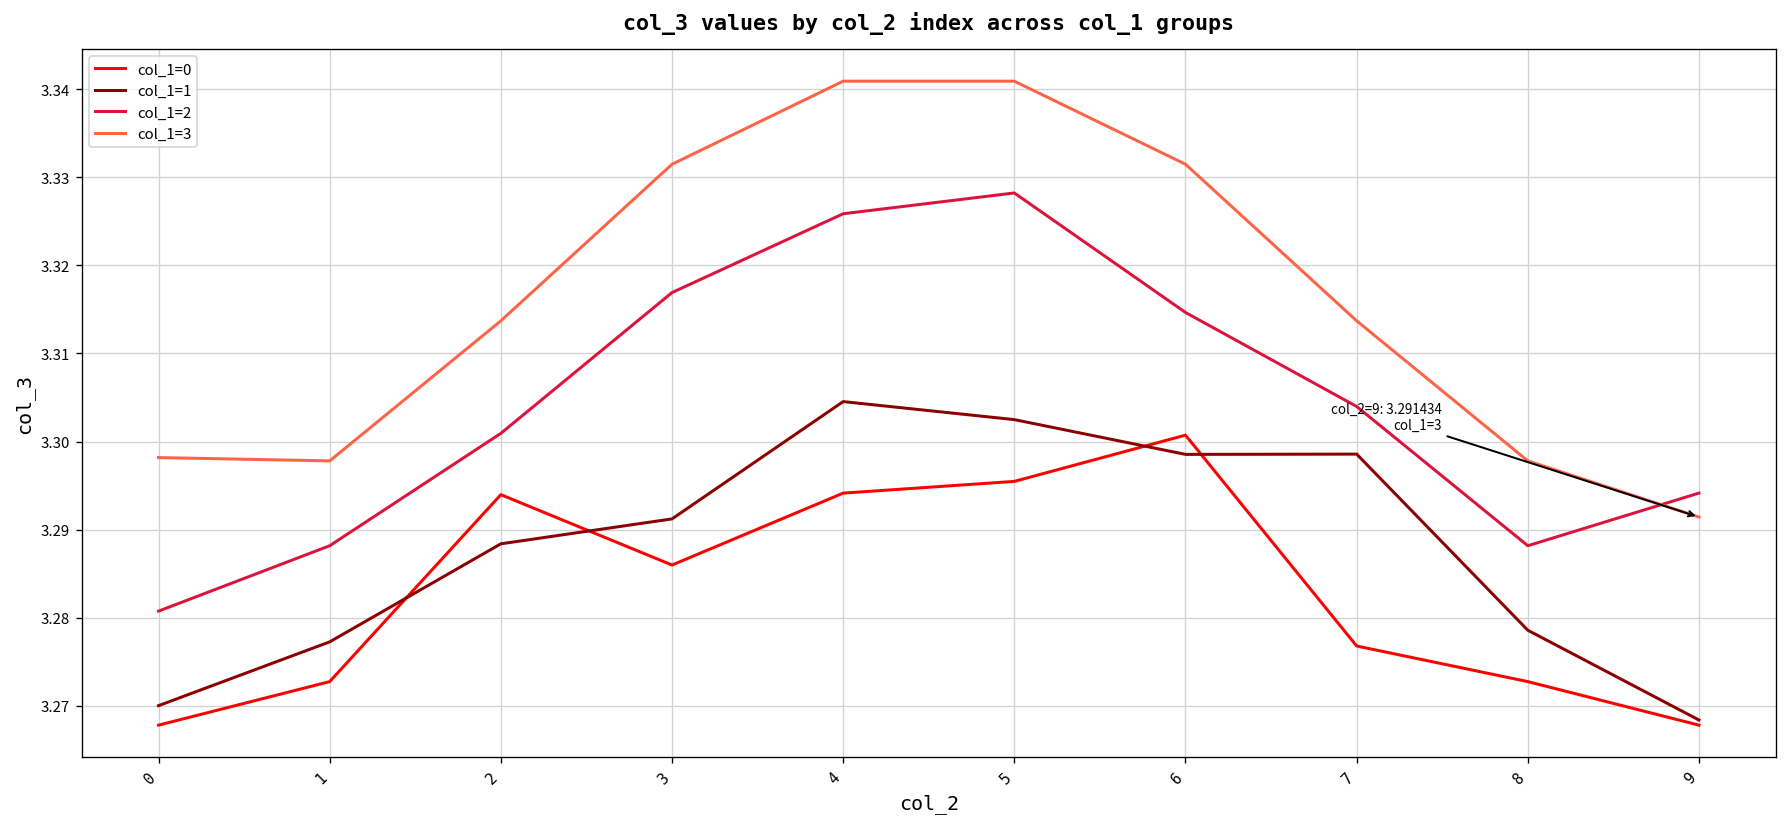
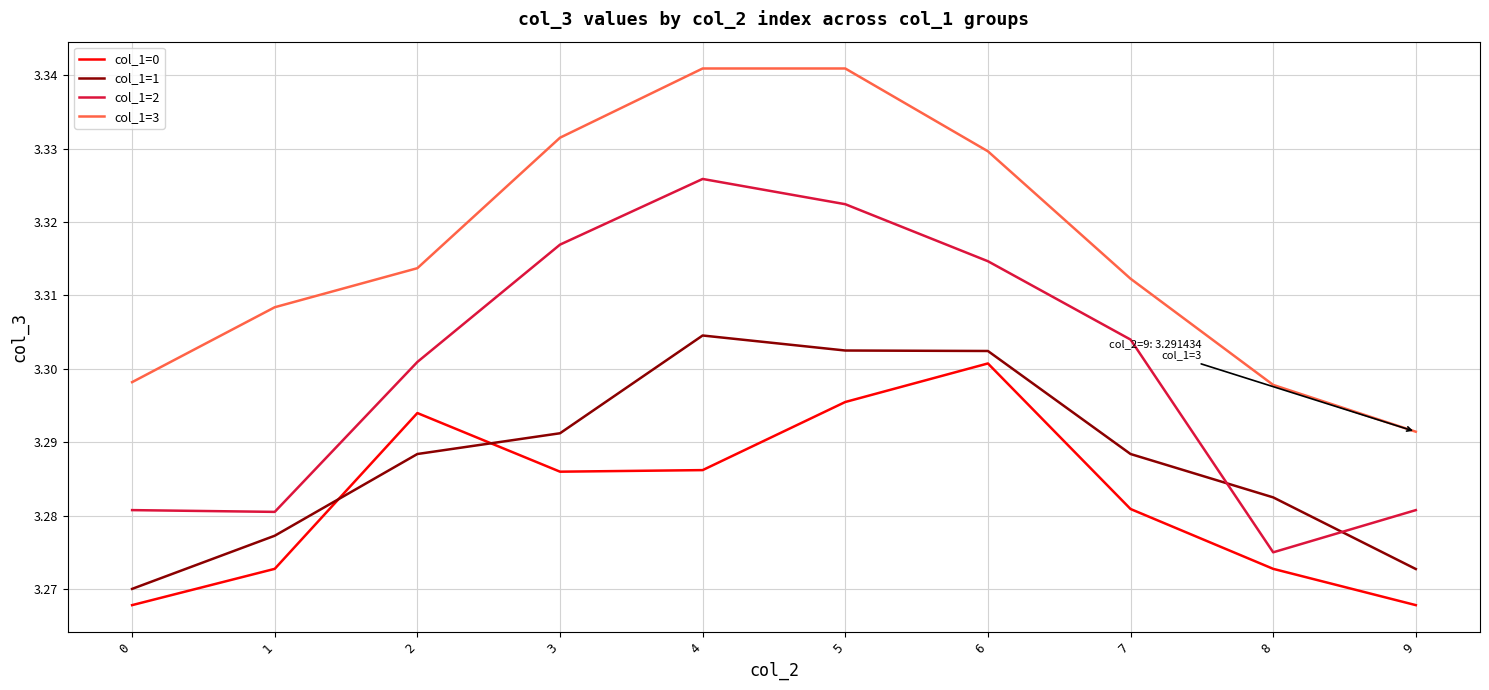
col_1=2, 1: 3.288 -> 3.281
col_1=3, 1: 3.298 -> 3.308
col_1=0, 4: 3.294 -> 3.286
col_1=2, 5: 3.328 -> 3.322
col_1=1, 6: 3.299 -> 3.302
col_1=3, 6: 3.331 -> 3.330
col_1=0, 7: 3.277 -> 3.281
col_1=1, 7: 3.299 -> 3.288
col_1=3, 7: 3.314 -> 3.312
col_1=1, 8: 3.279 -> 3.282
col_1=2, 8: 3.288 -> 3.275
col_1=1, 9: 3.268 -> 3.273
col_1=2, 9: 3.294 -> 3.281
